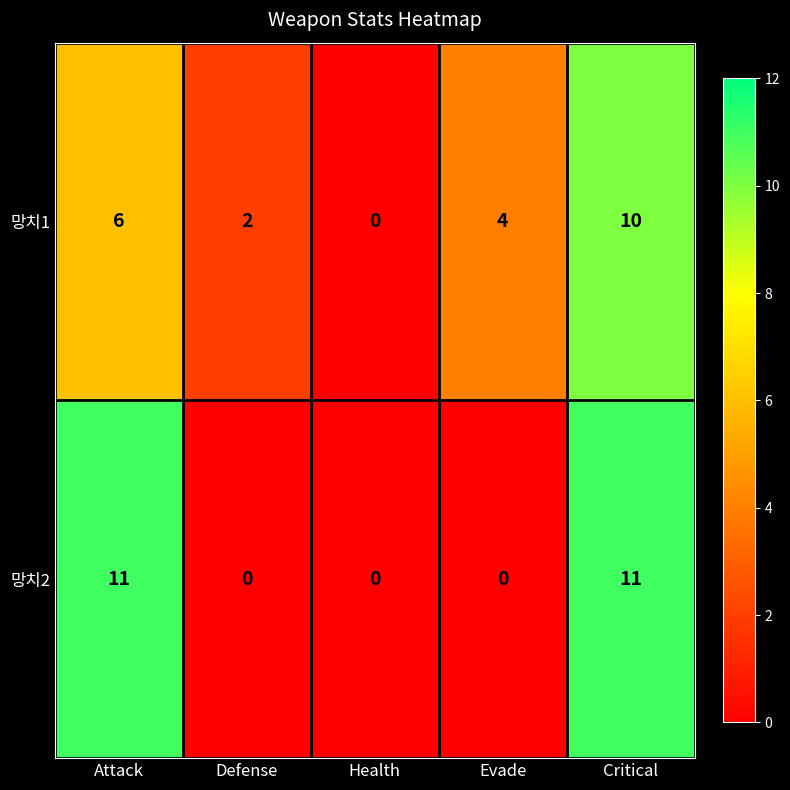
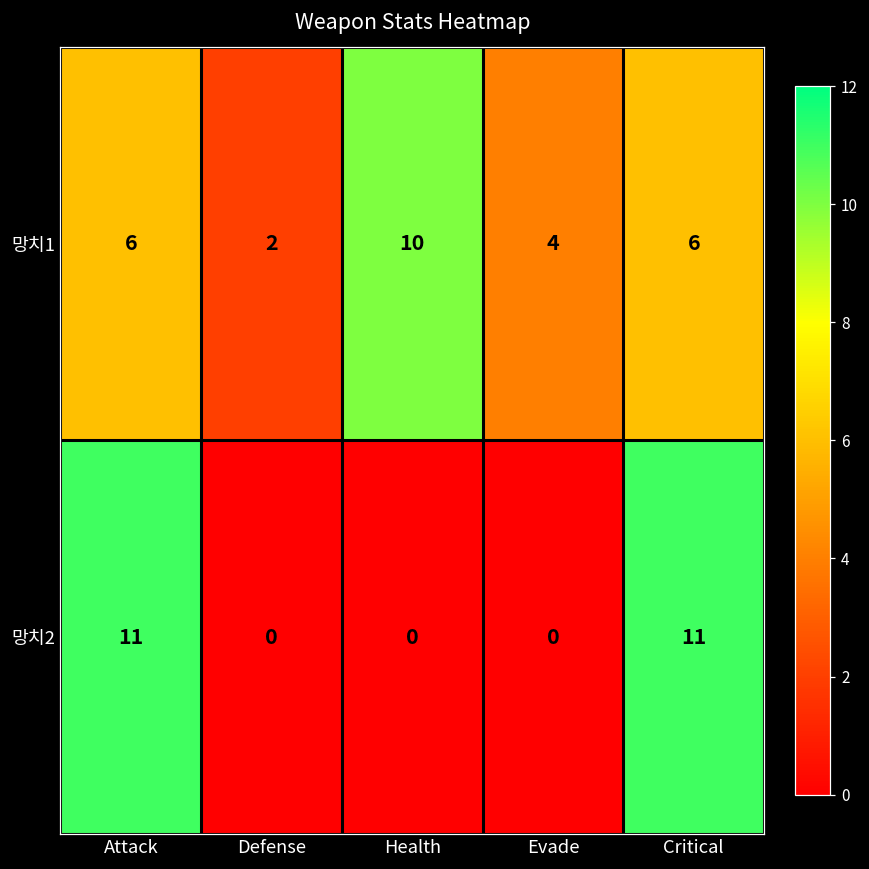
망치1, Health: 0 -> 10
망치1, Critical: 10 -> 6
